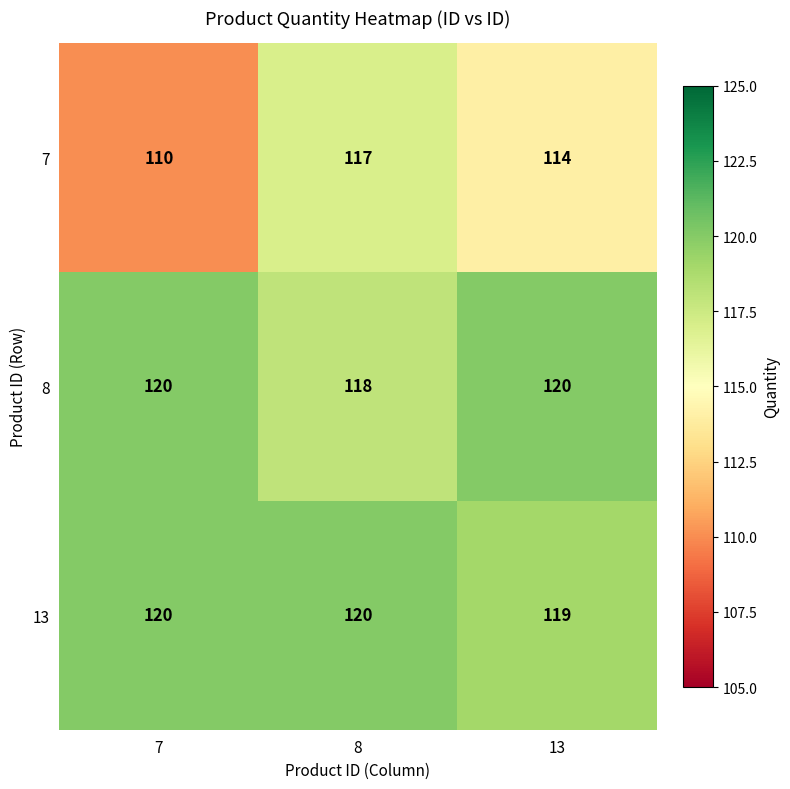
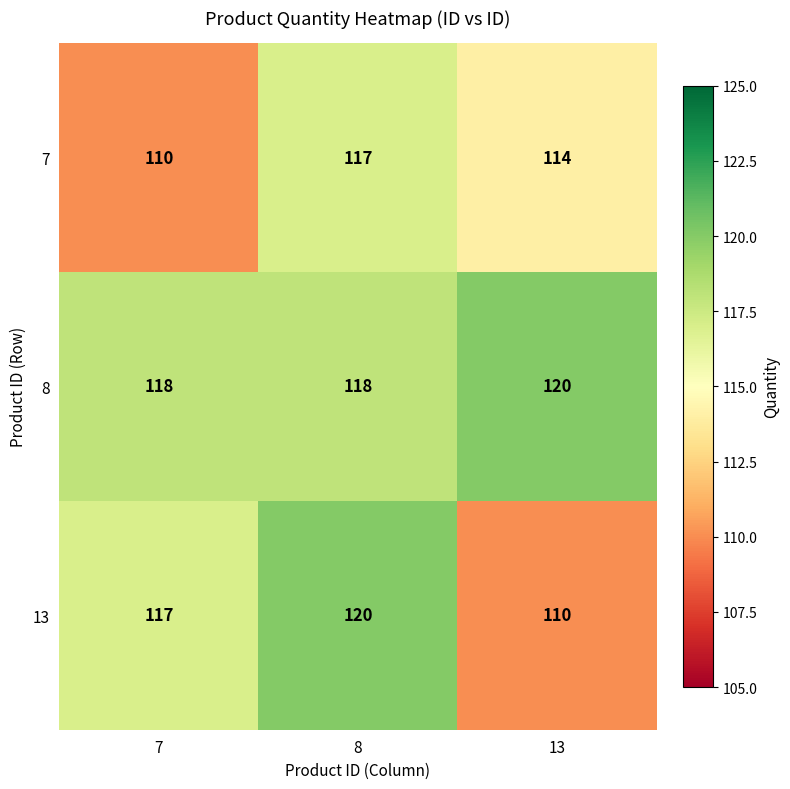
8, 7: 120 -> 118
13, 7: 120 -> 117
13, 13: 119 -> 110
